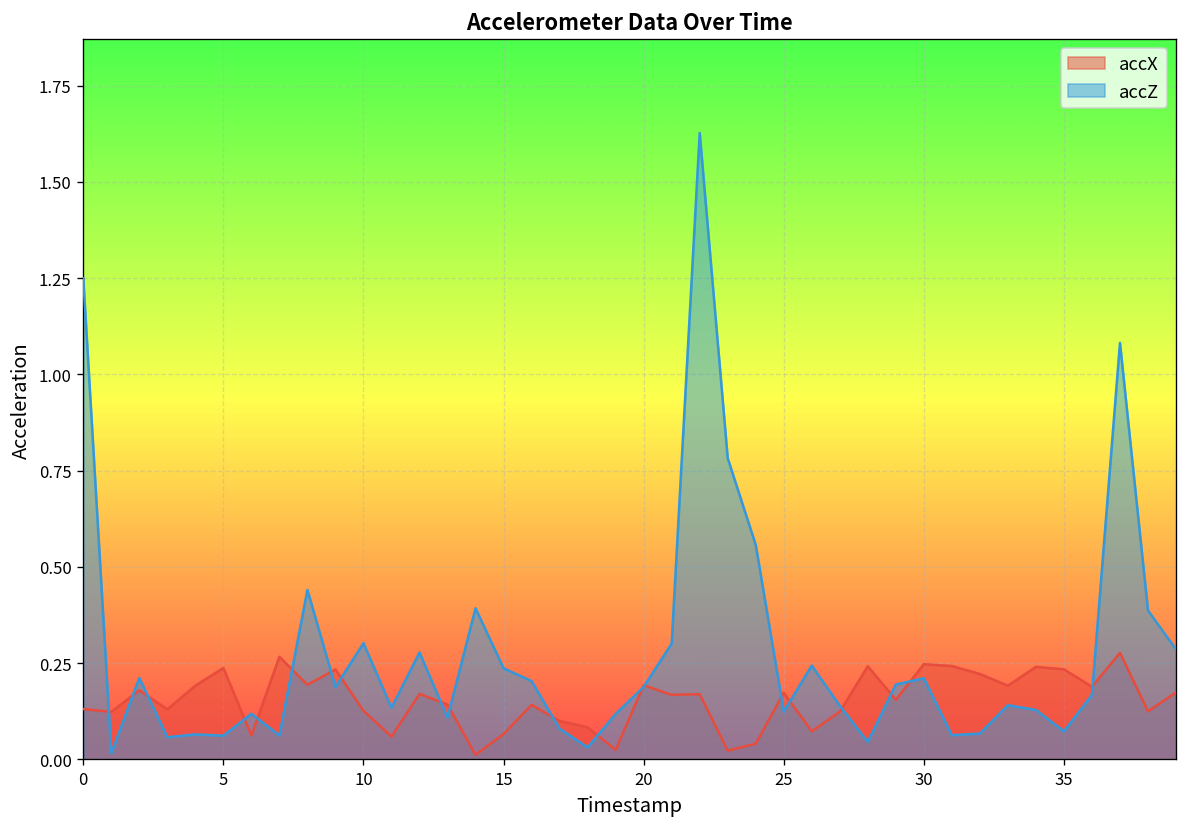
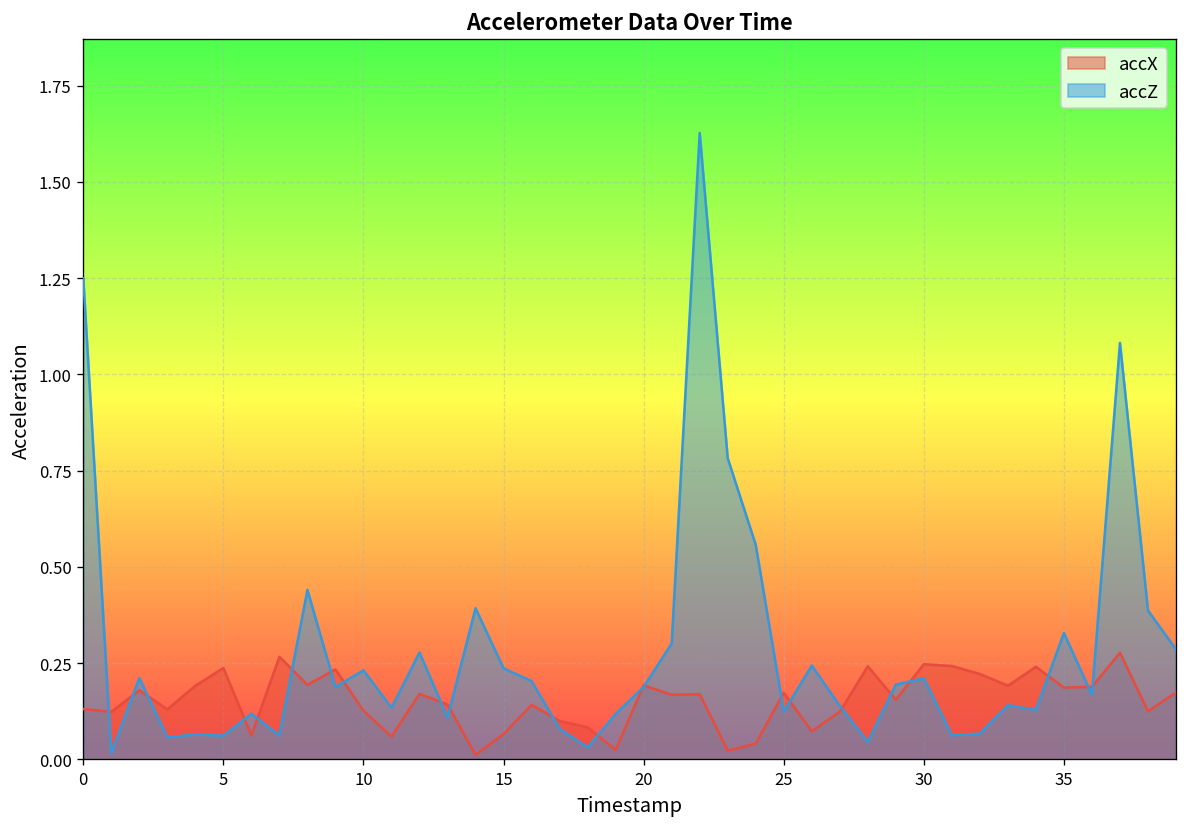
accZ, 10: 0.30 -> 0.23
accX, 35: 0.23 -> 0.19
accZ, 35: 0.07 -> 0.33
